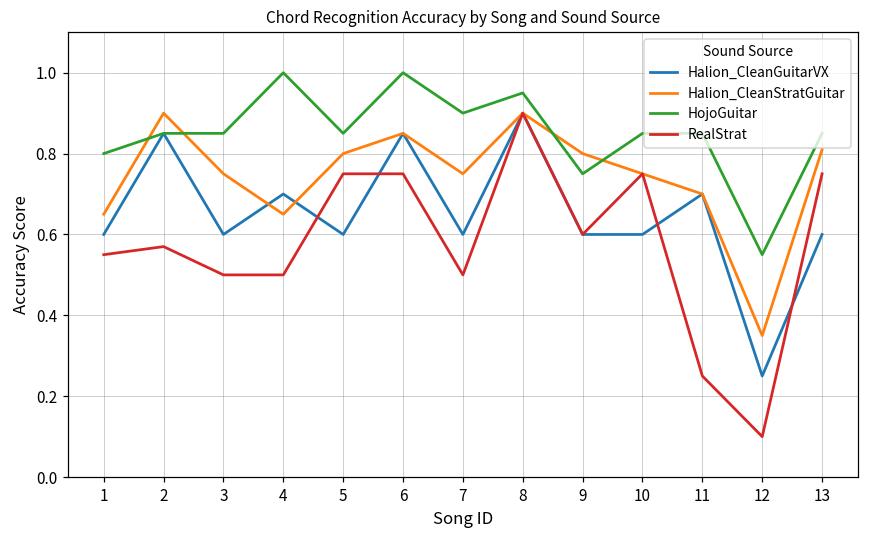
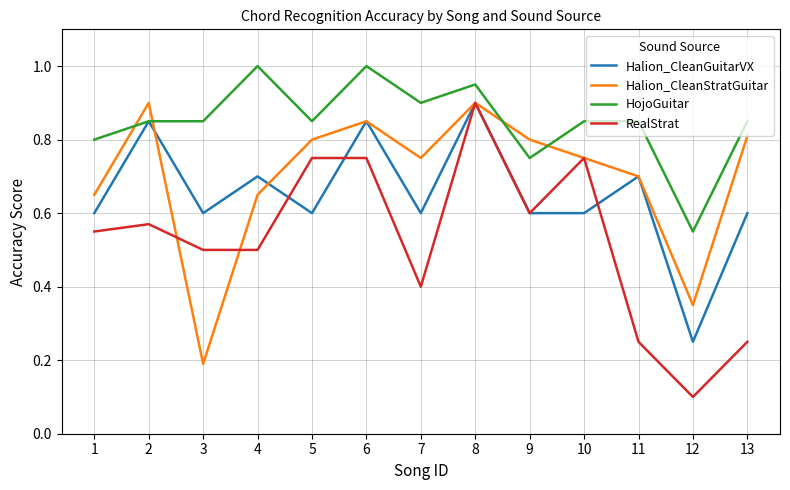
Halion_CleanStratGuitar, 3: 0.75 -> 0.19
RealStrat, 7: 0.5 -> 0.4
RealStrat, 13: 0.75 -> 0.25
